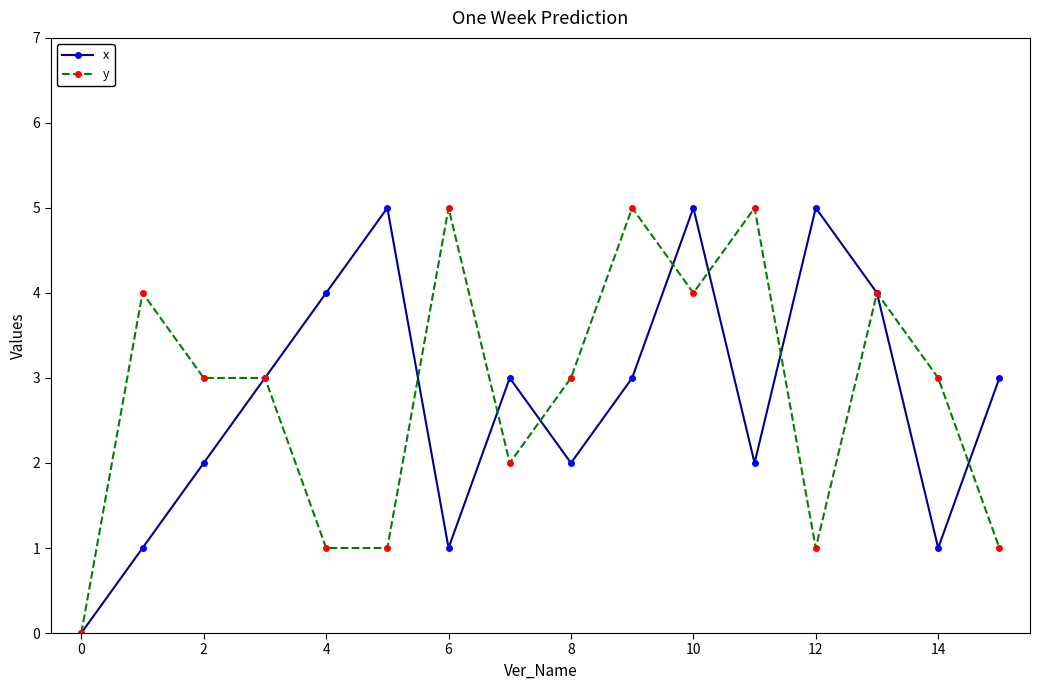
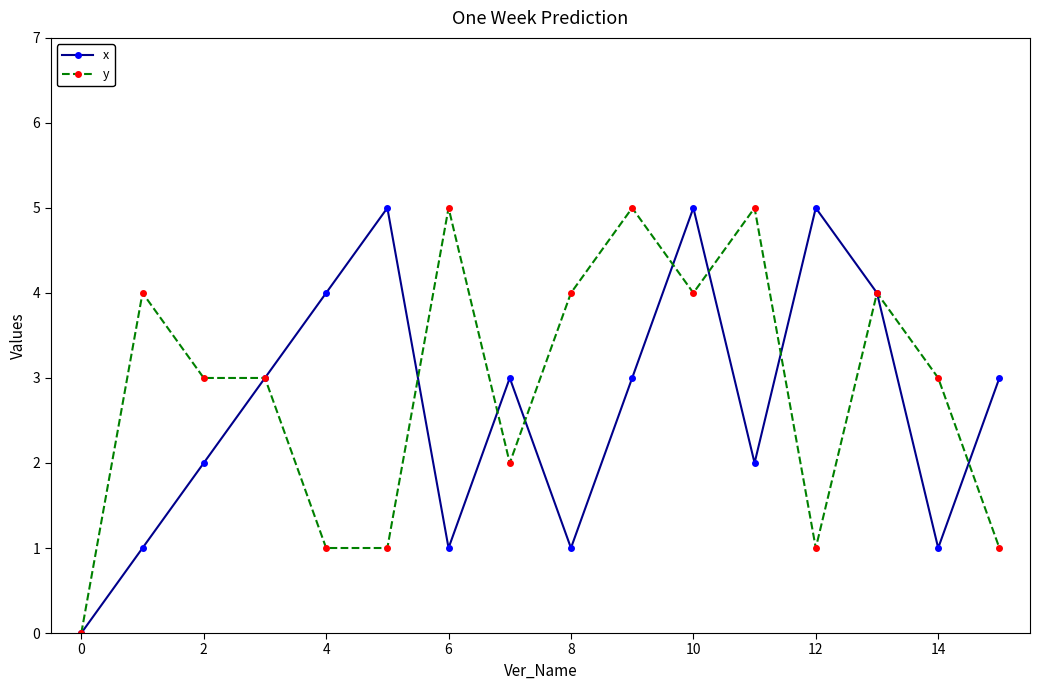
x, 8: 2 -> 1
y, 8: 3 -> 4
